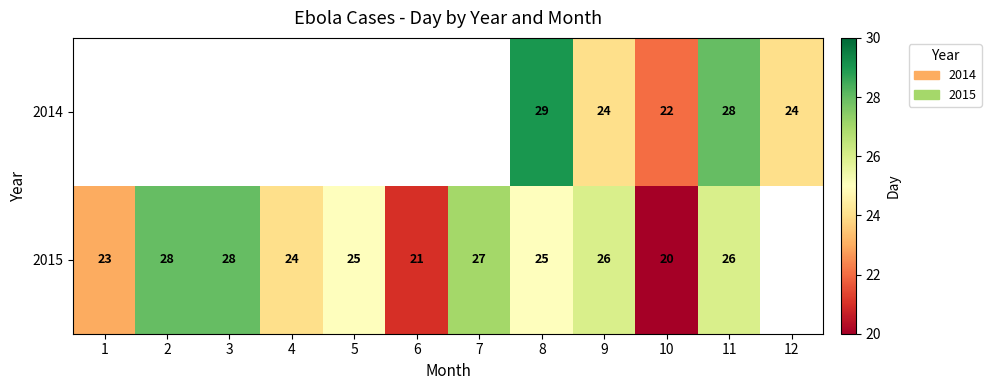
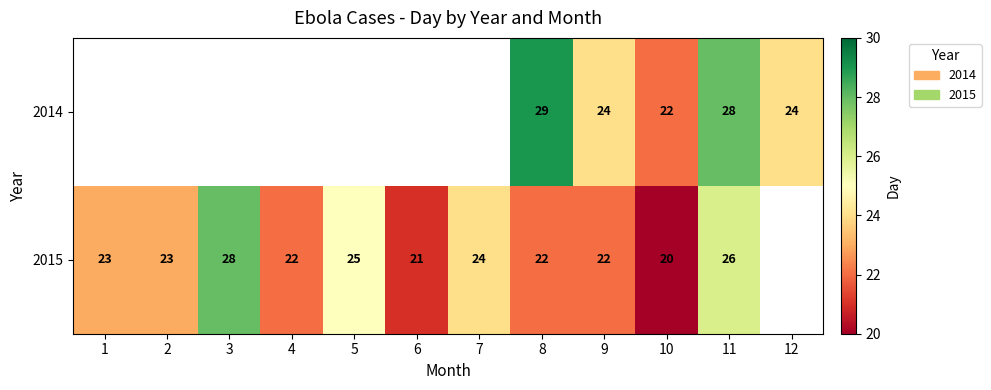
2015, 2: 28 -> 23
2015, 4: 24 -> 22
2015, 7: 27 -> 24
2015, 8: 25 -> 22
2015, 9: 26 -> 22
